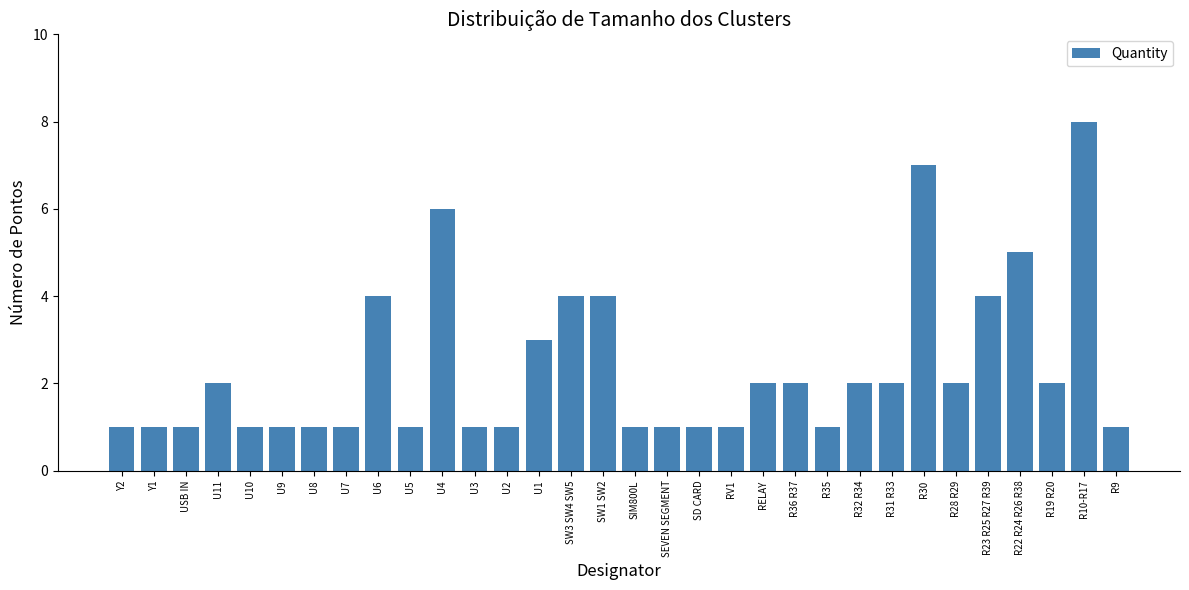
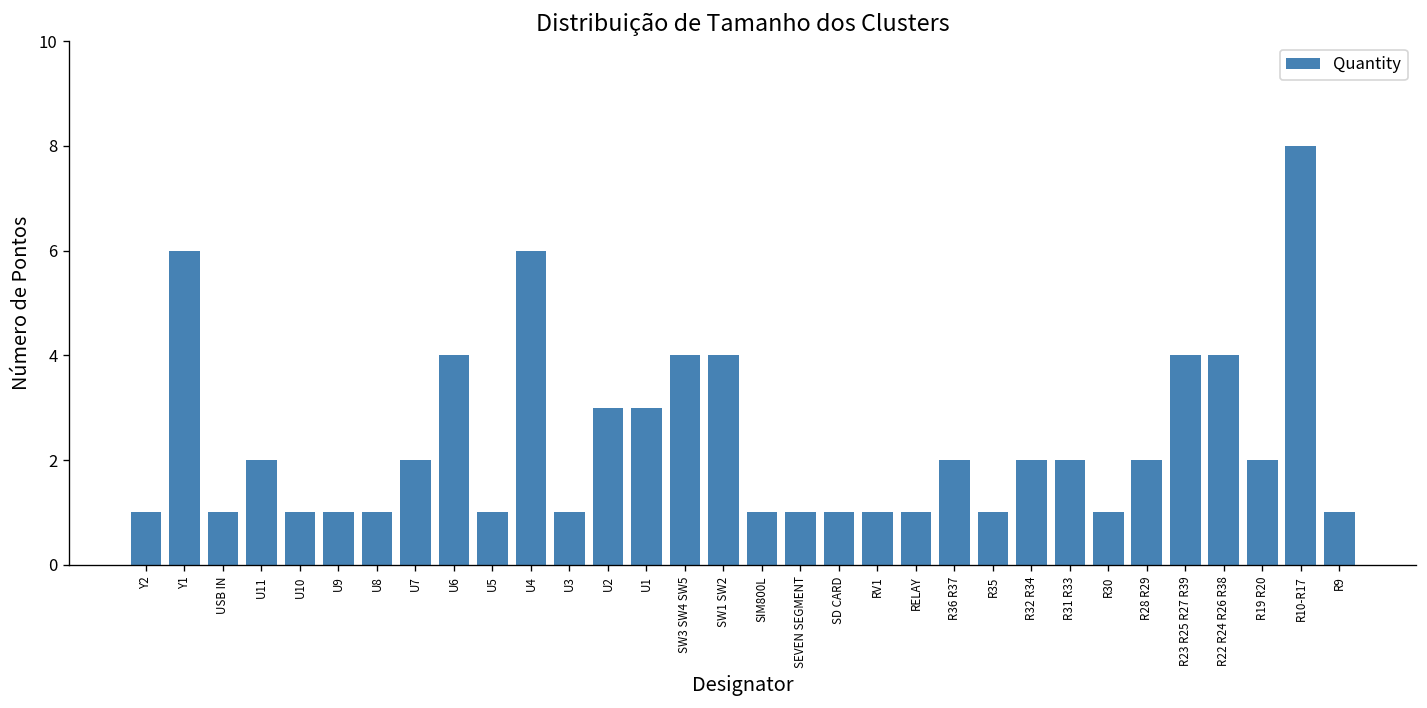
Y1: 1 -> 6
U7: 1 -> 2
U2: 1 -> 3
RELAY: 2 -> 1
R30: 7 -> 1
R22 R24 R26 R38: 5 -> 4
